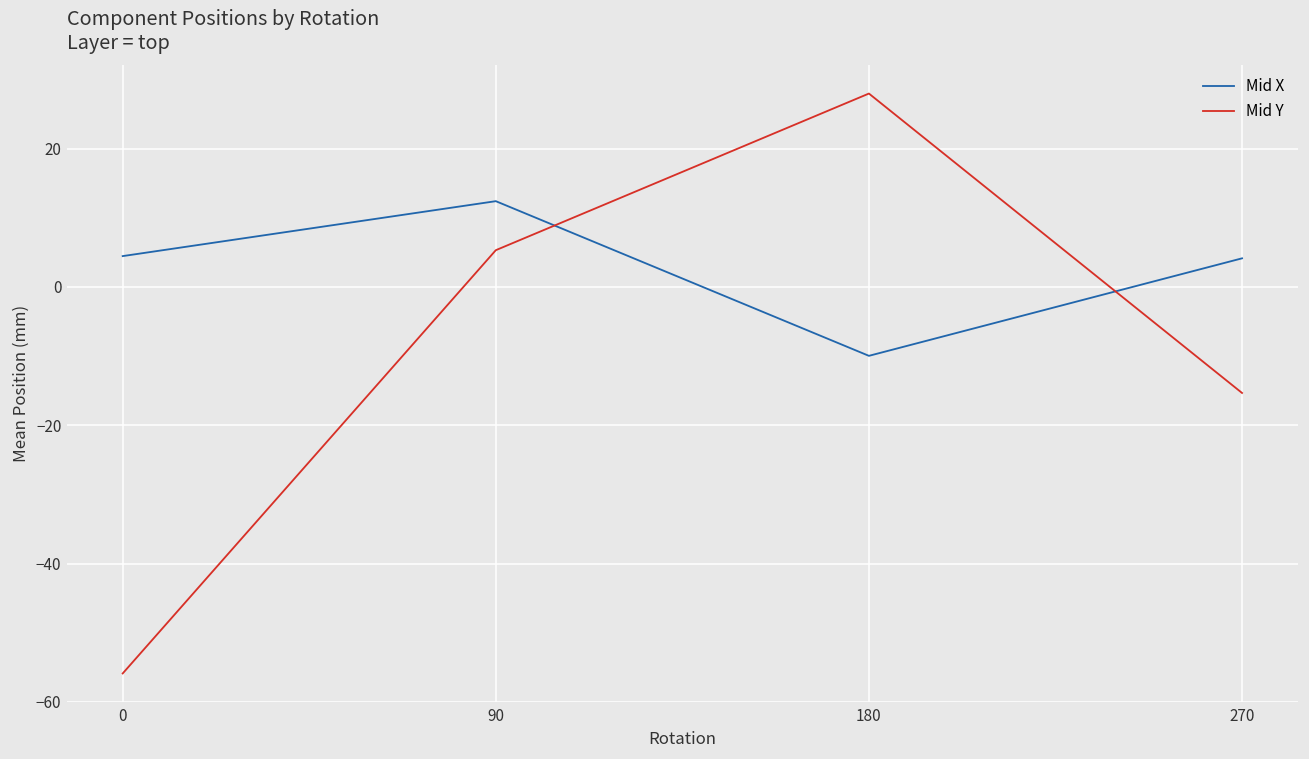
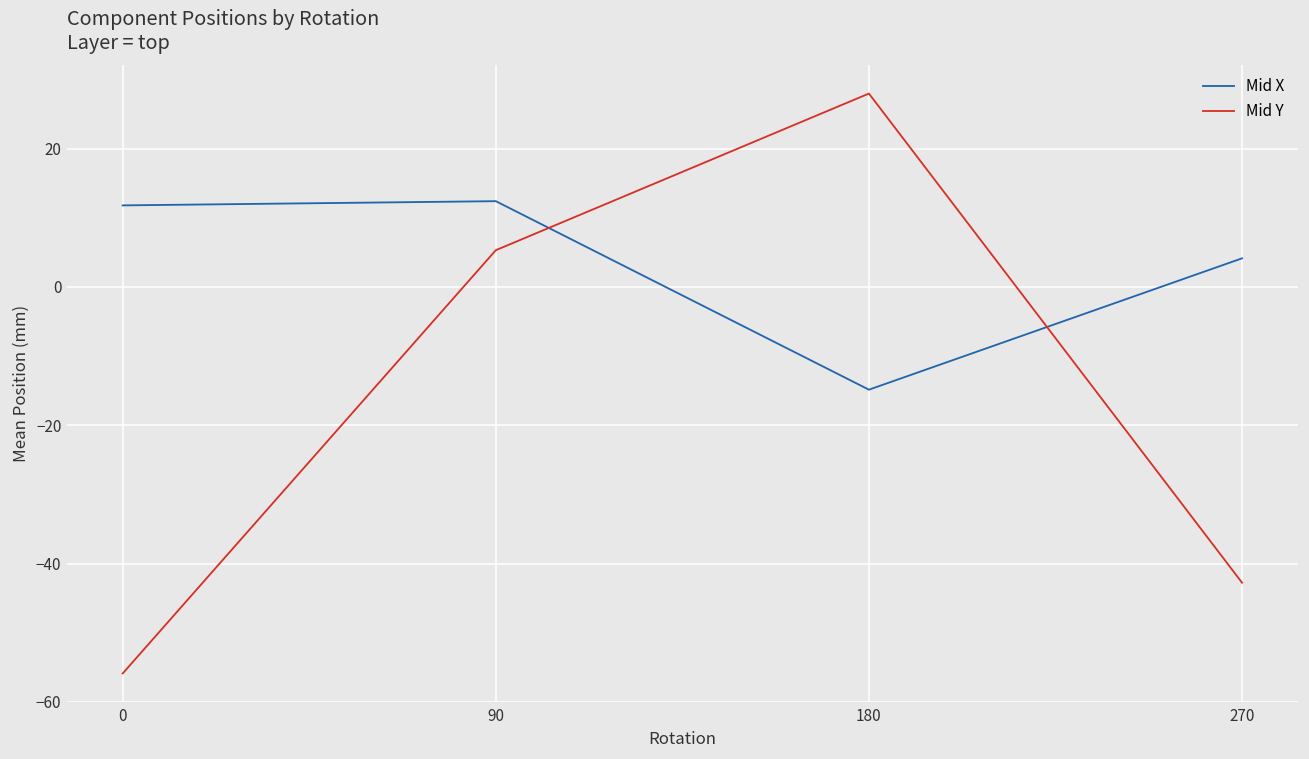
Mid X, 0: 4 -> 12
Mid X, 180: -10 -> -15
Mid Y, 270: -15 -> -43
